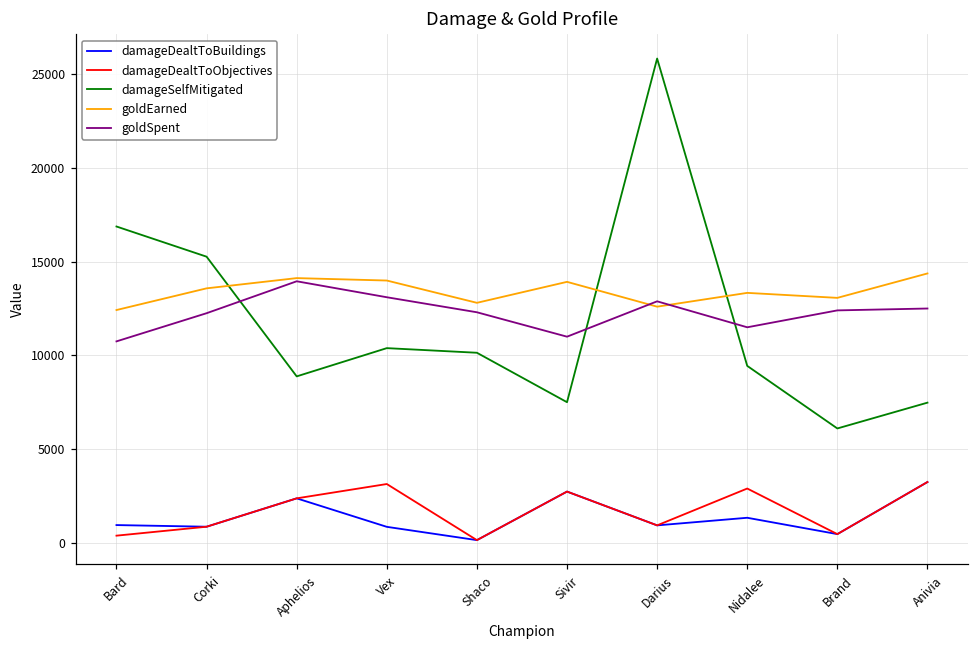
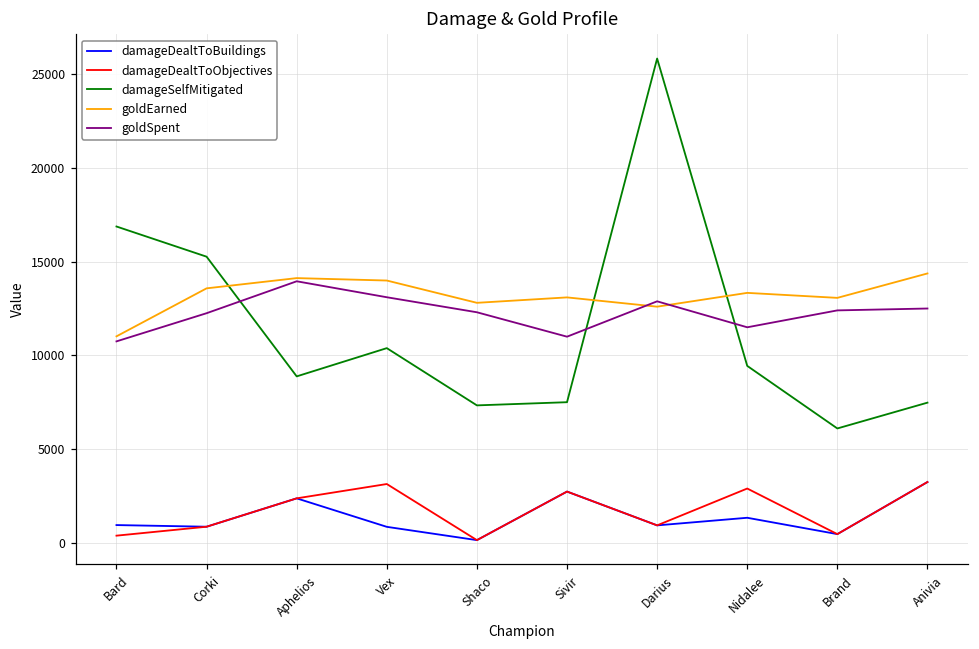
goldEarned, Bard: 12400 -> 11000
damageSelfMitigated, Shaco: 10100 -> 7300
goldEarned, Sivir: 13900 -> 13100
